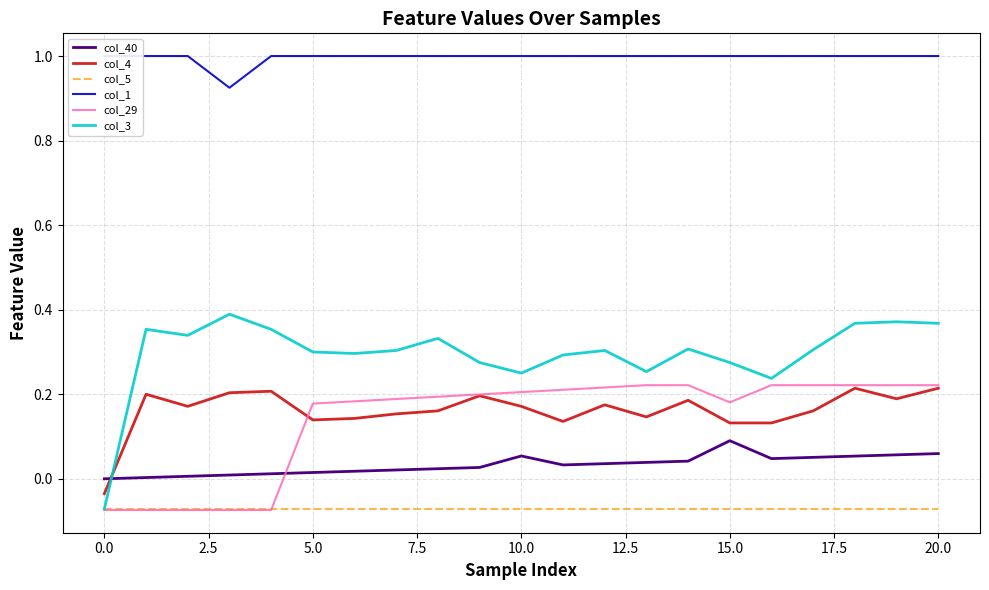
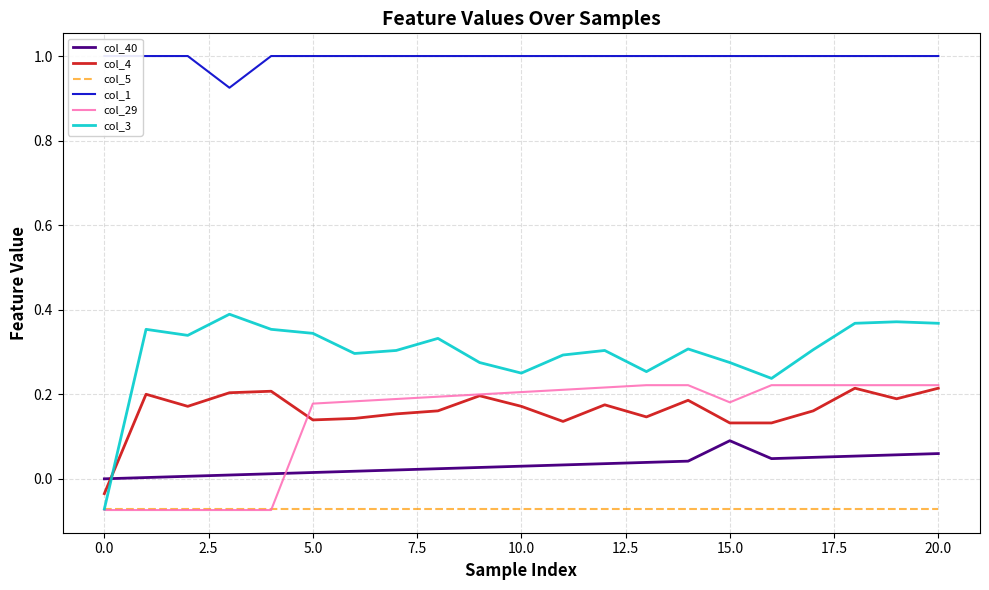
col_3, 5.0: 0.30 -> 0.34
col_40, 10.0: 0.05 -> 0.03
